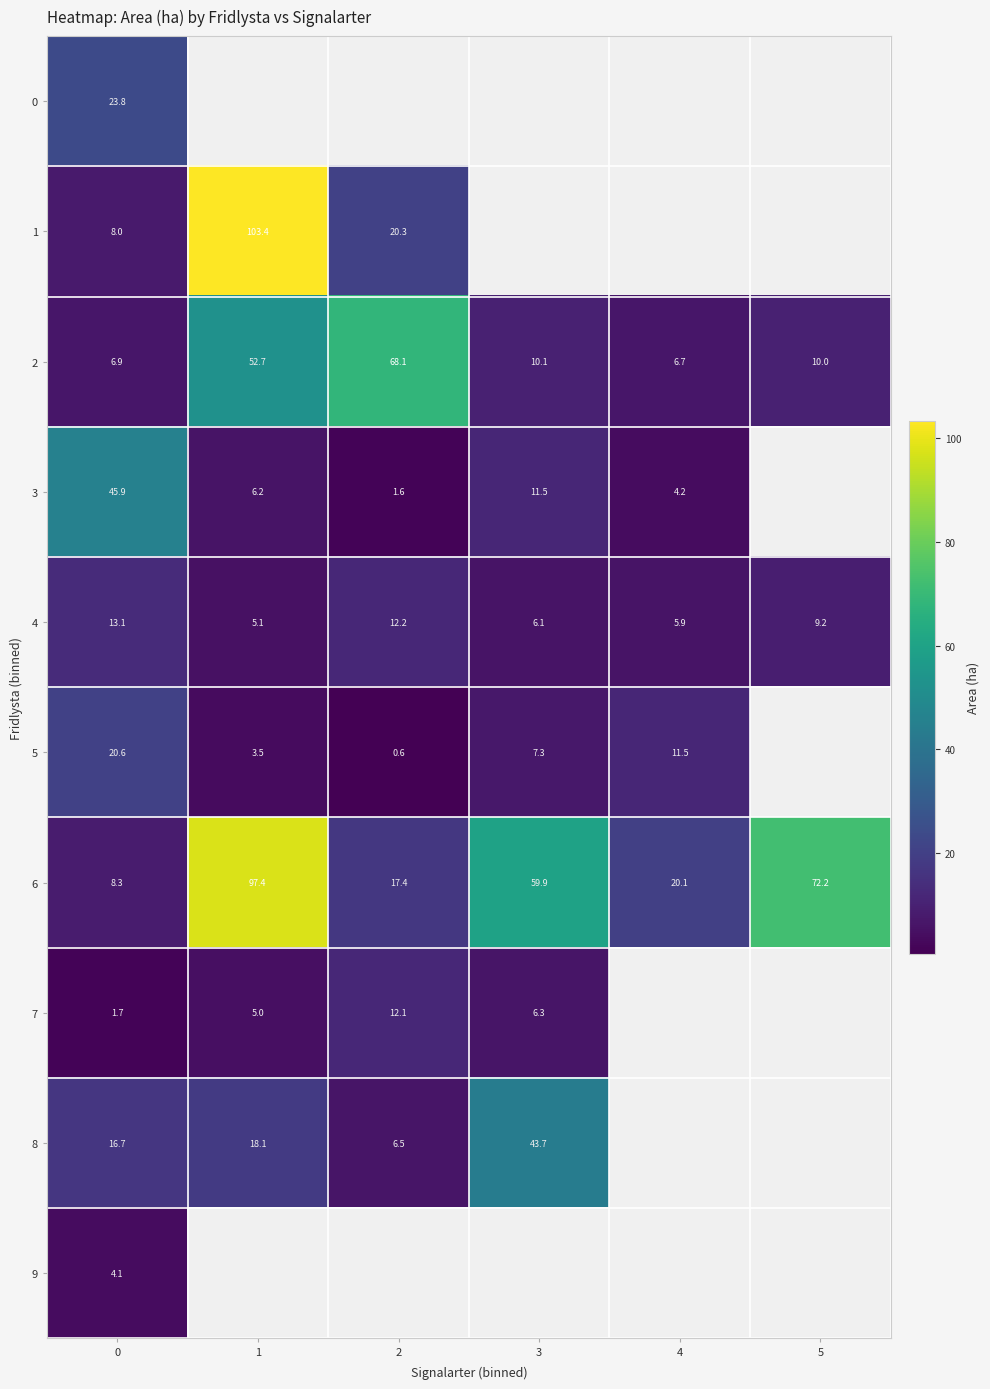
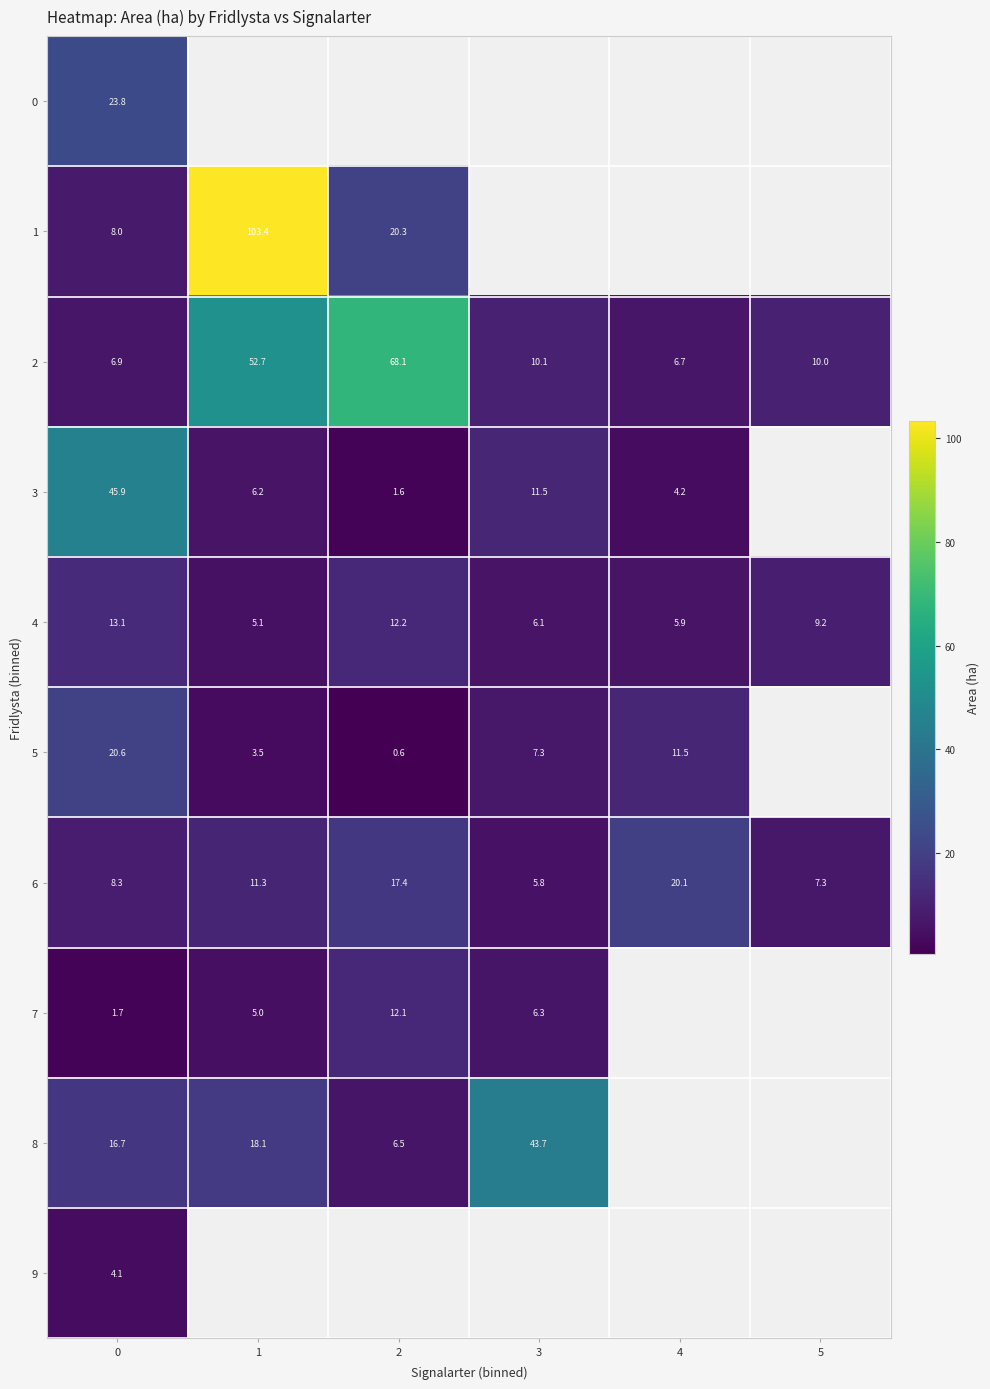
6, 1: 97.4 -> 11.3
6, 3: 59.9 -> 5.8
6, 5: 72.2 -> 7.3
